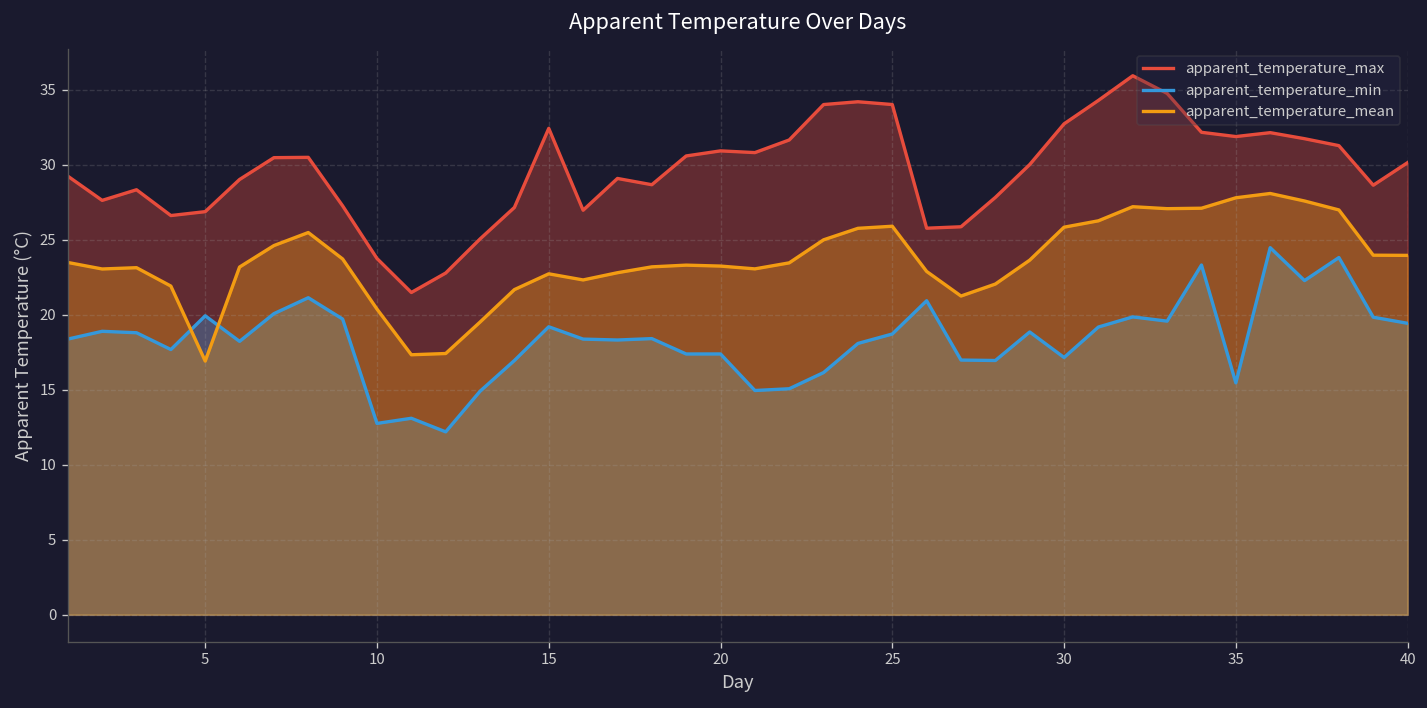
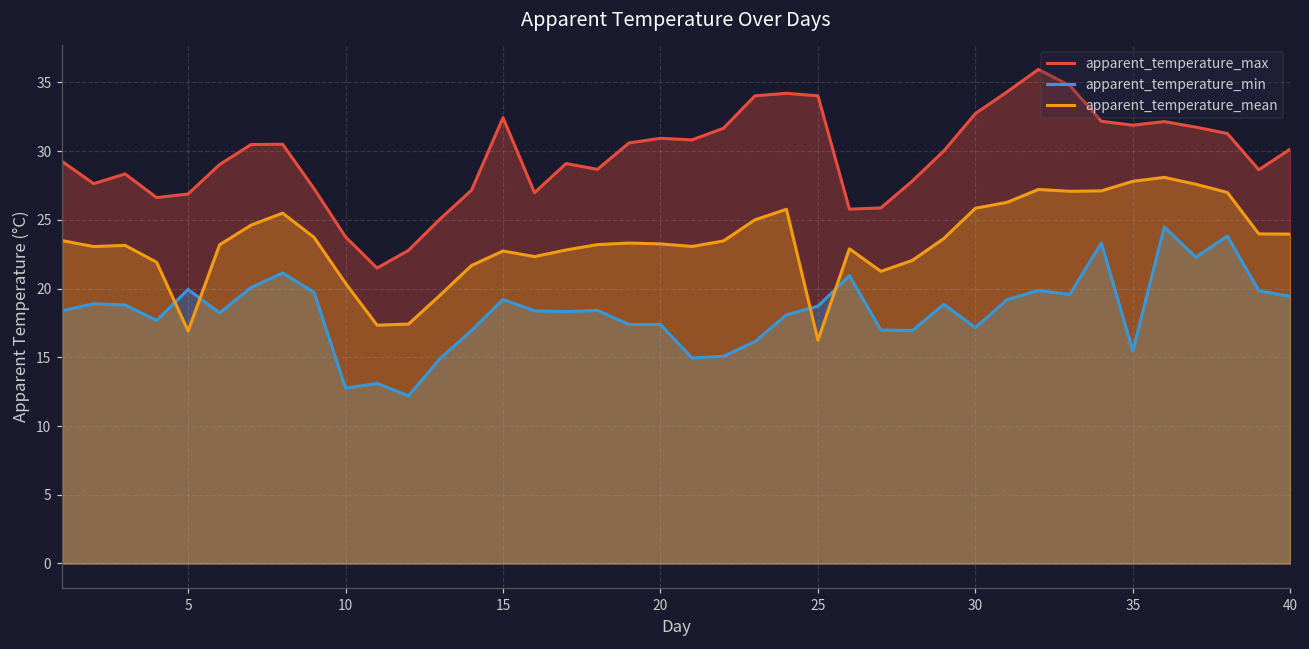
apparent_temperature_mean, 25: 25.9 -> 16.2
